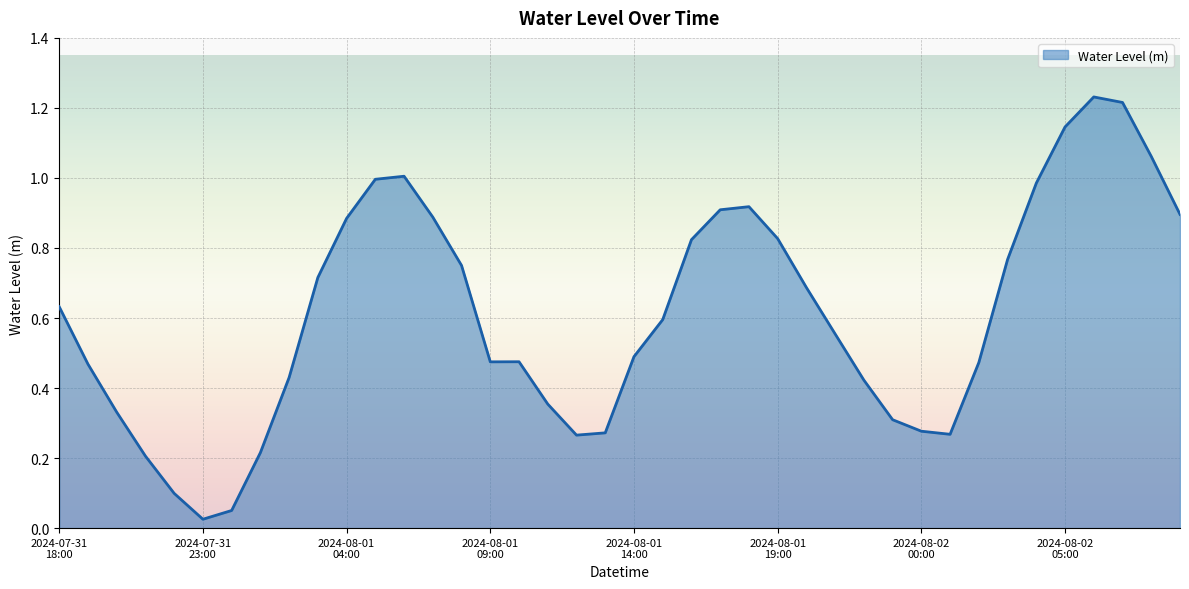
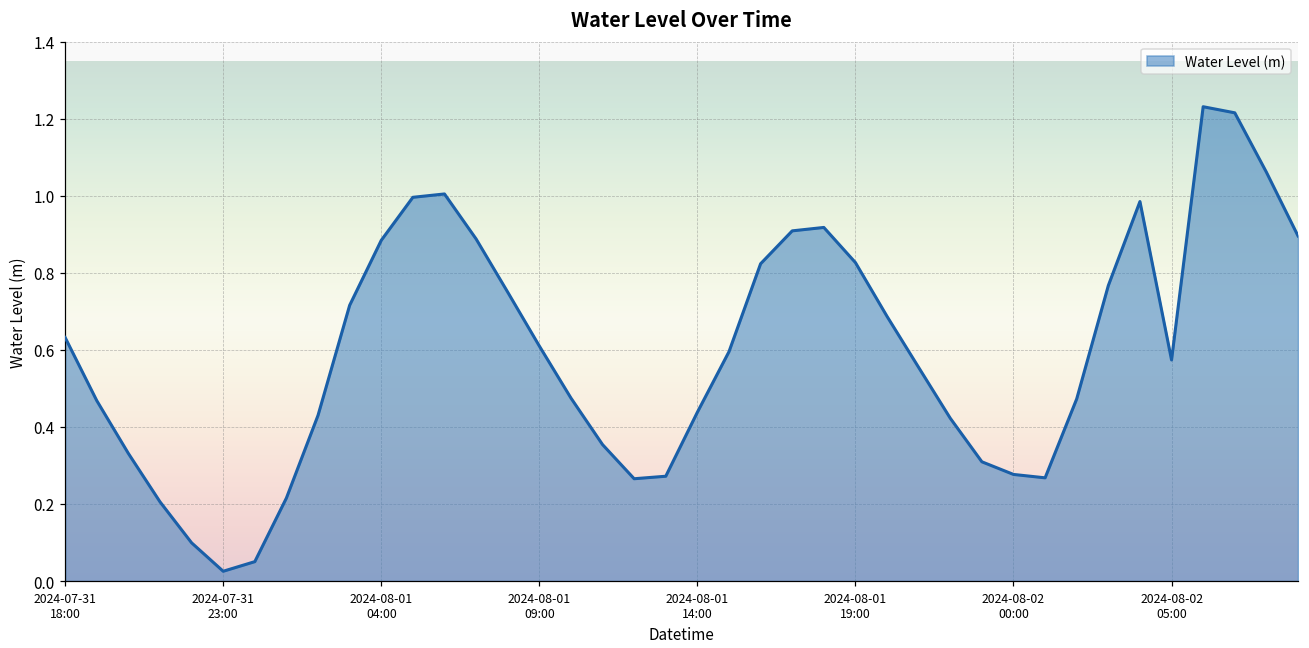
2024-08-01 09:00: 0.47 -> 0.61
2024-08-01 14:00: 0.49 -> 0.44
2024-08-02 05:00: 1.15 -> 0.57
